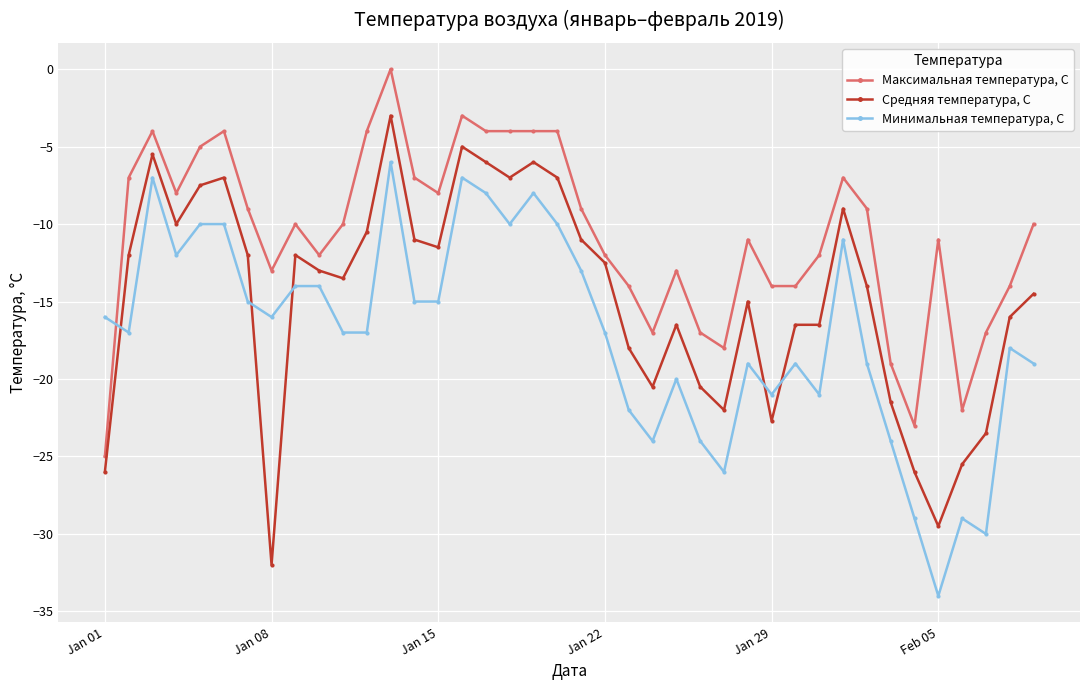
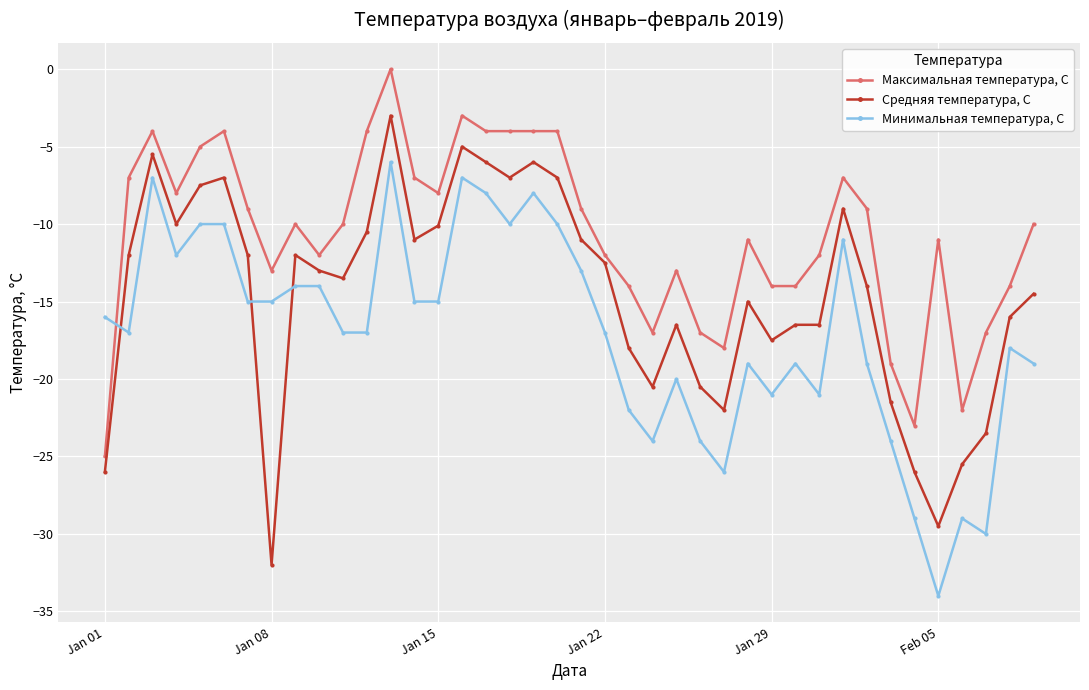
Минимальная температура, С, Jan 08: -16 -> -15
Средняя температура, С, Jan 15: -11.5 -> -10.1
Средняя температура, С, Jan 29: -22.7 -> -17.5
